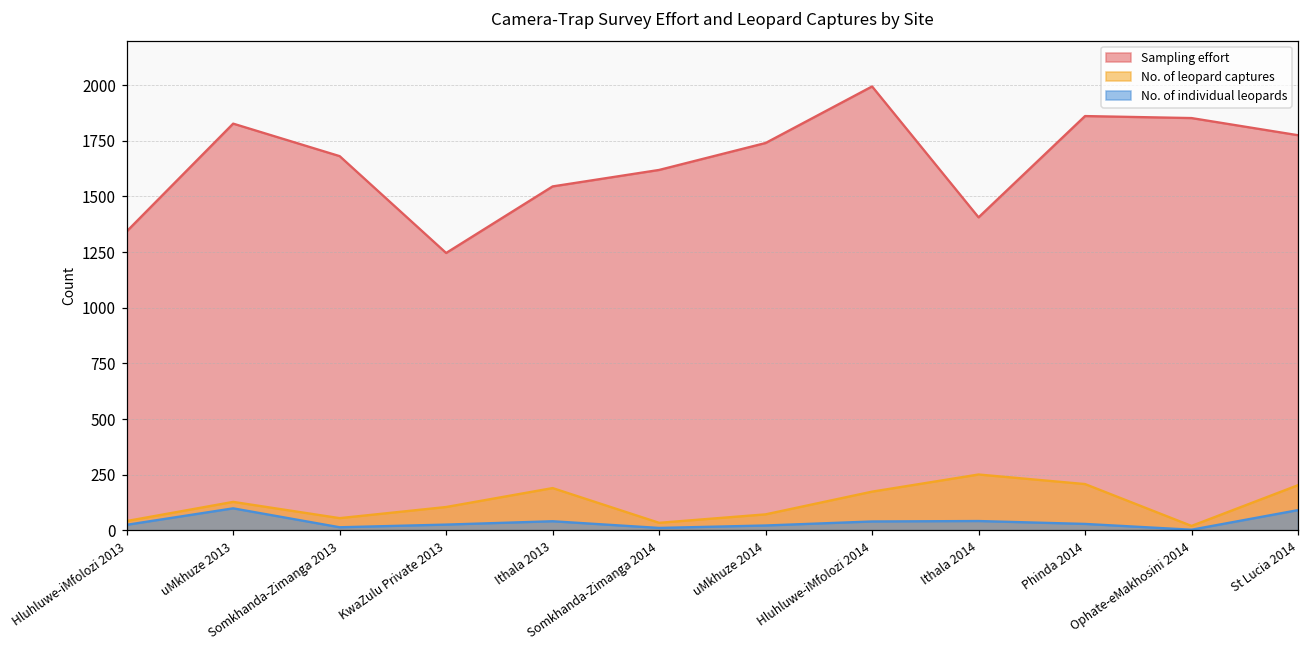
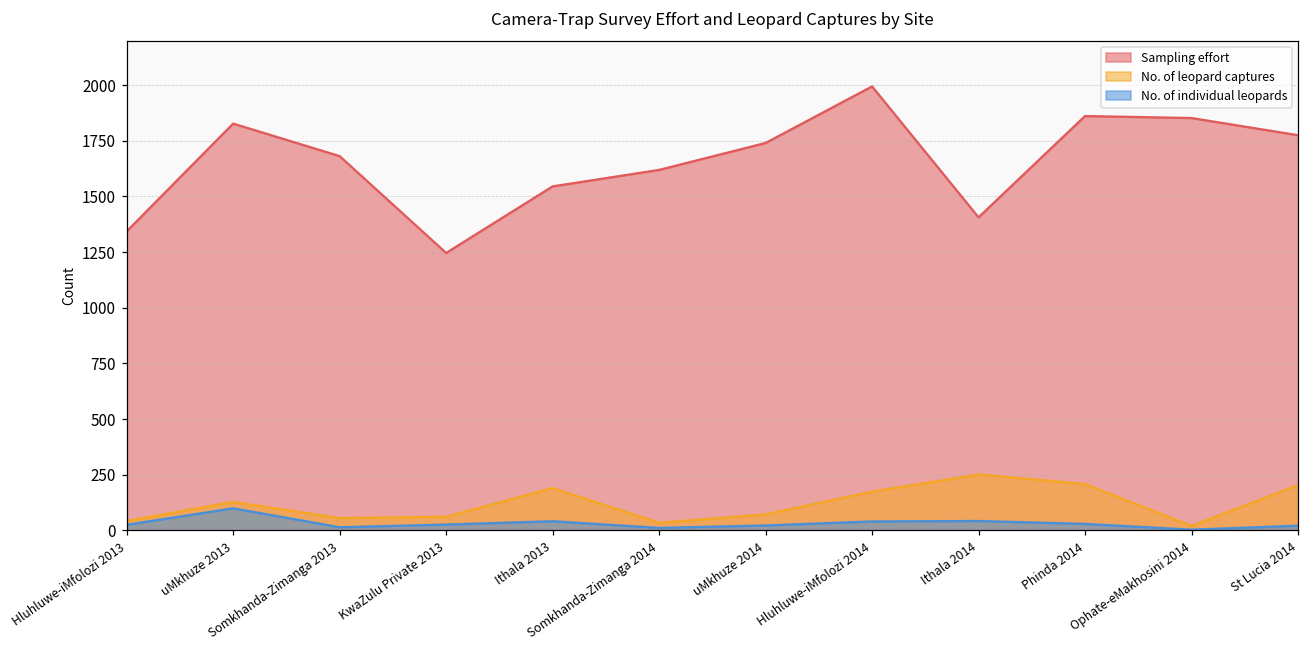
No. of leopard captures, KwaZulu Private 2013: 110 -> 60
No. of individual leopards, St Lucia 2014: 90 -> 20
